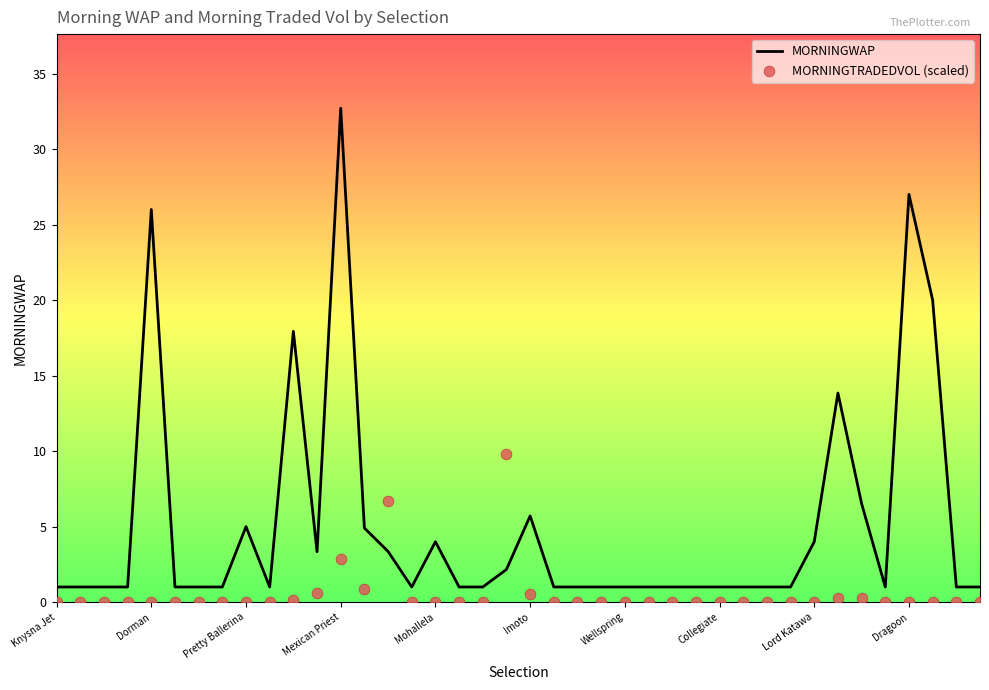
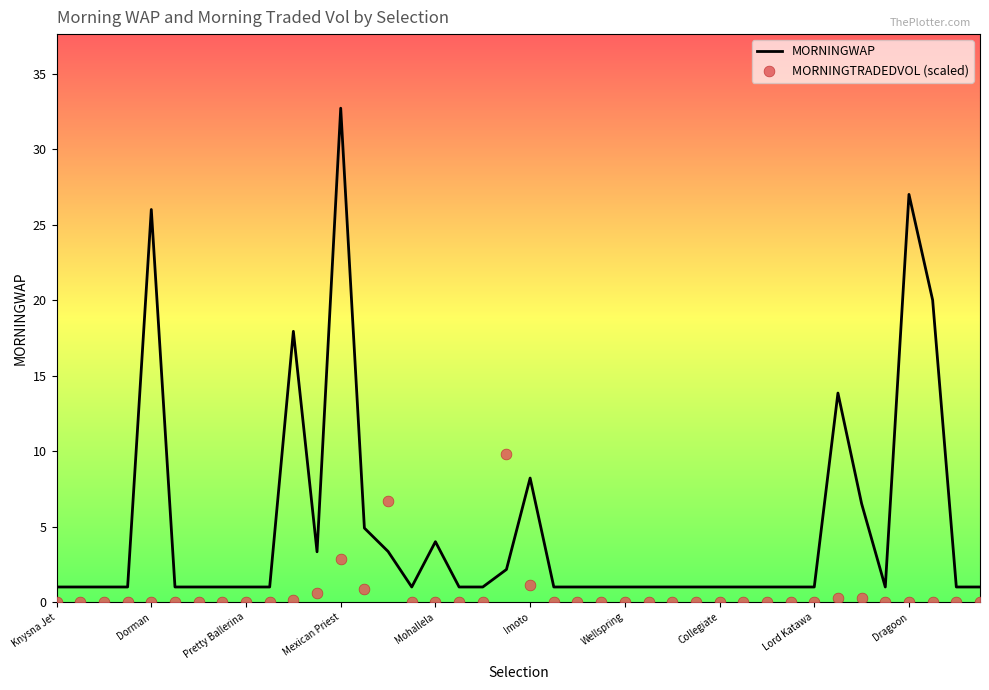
MORNINGWAP, Pretty Ballerina: 5 -> 1
MORNINGWAP, Imoto: 5.7 -> 8.2
MORNINGTRADEDVOL (scaled), Imoto: 0.6 -> 1.1
MORNINGWAP, Lord Katawa: 4 -> 1
